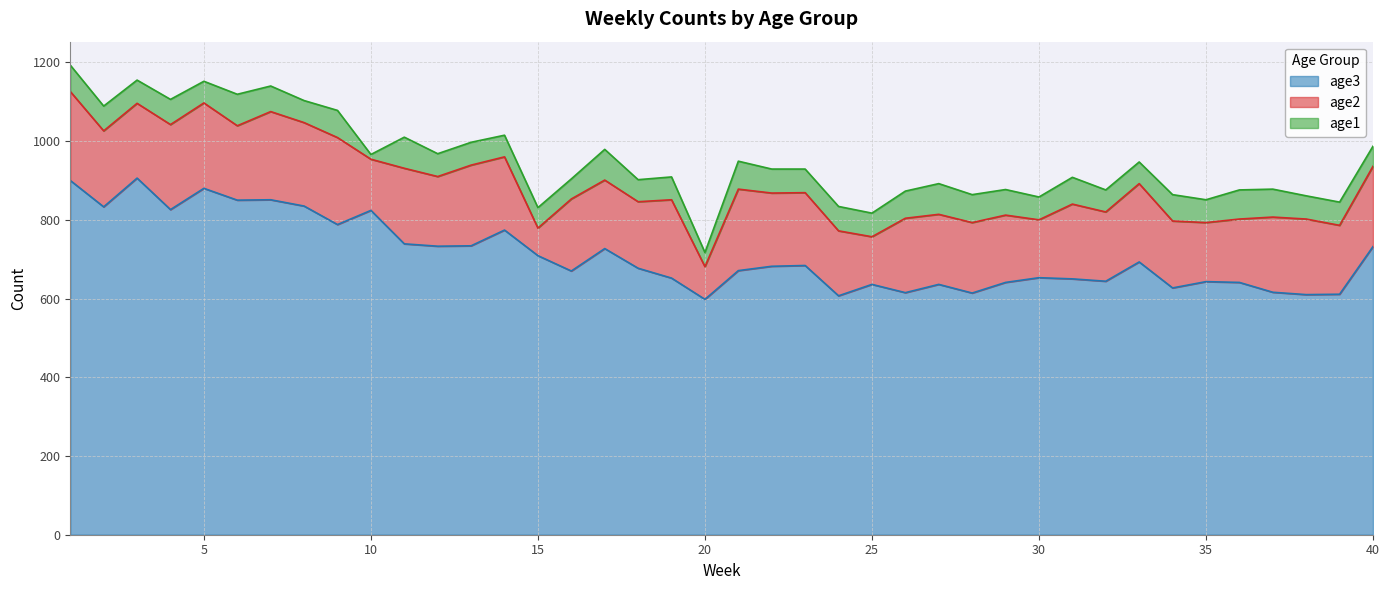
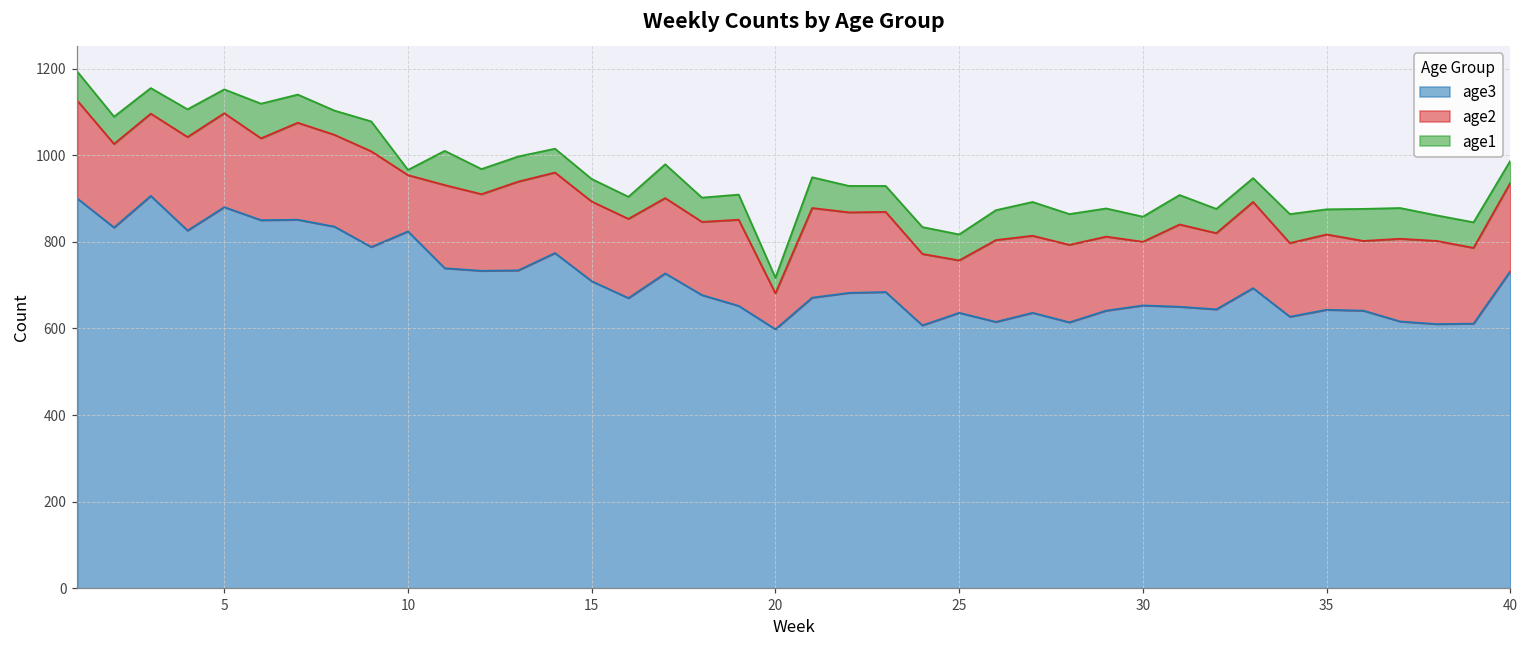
age2, 15: 70 -> 180
age2, 35: 150 -> 170
